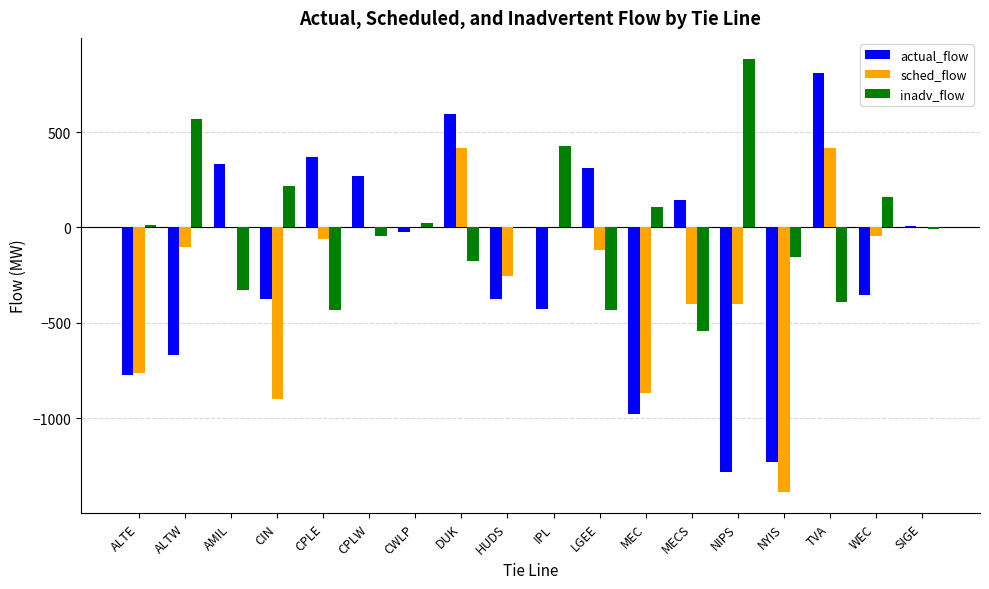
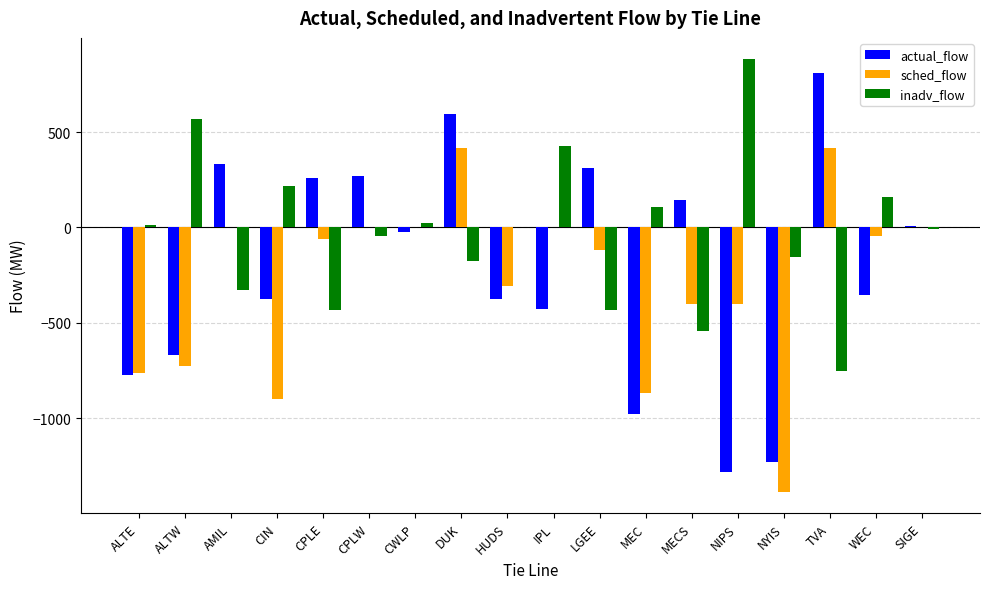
sched_flow, ALTW: -100 -> -720
actual_flow, CPLE: 370 -> 260
sched_flow, HUDS: -250 -> -310
inadv_flow, TVA: -390 -> -750
